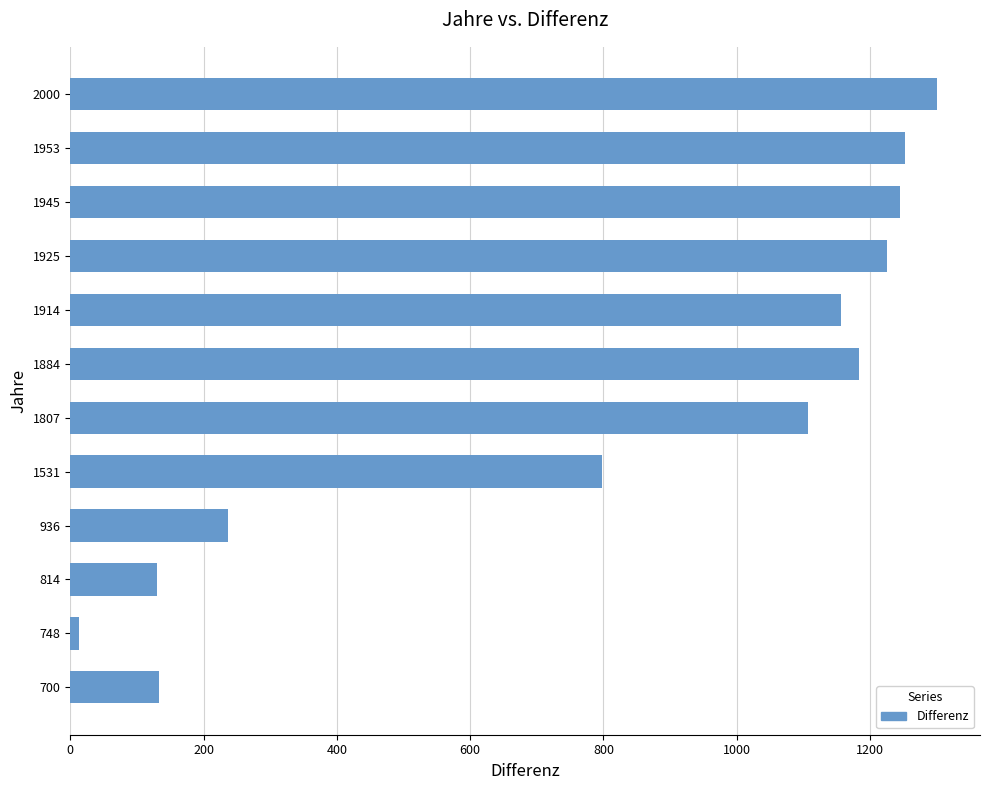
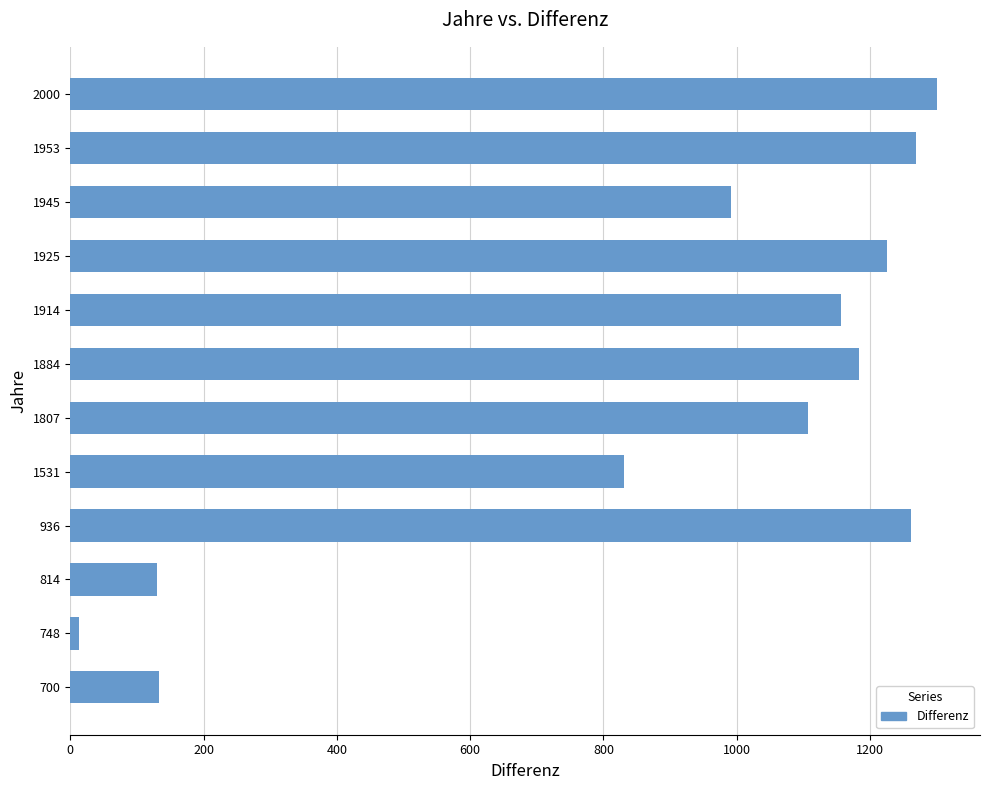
1953: 1250 -> 1270
1945: 1250 -> 990
1531: 800 -> 830
936: 240 -> 1260
